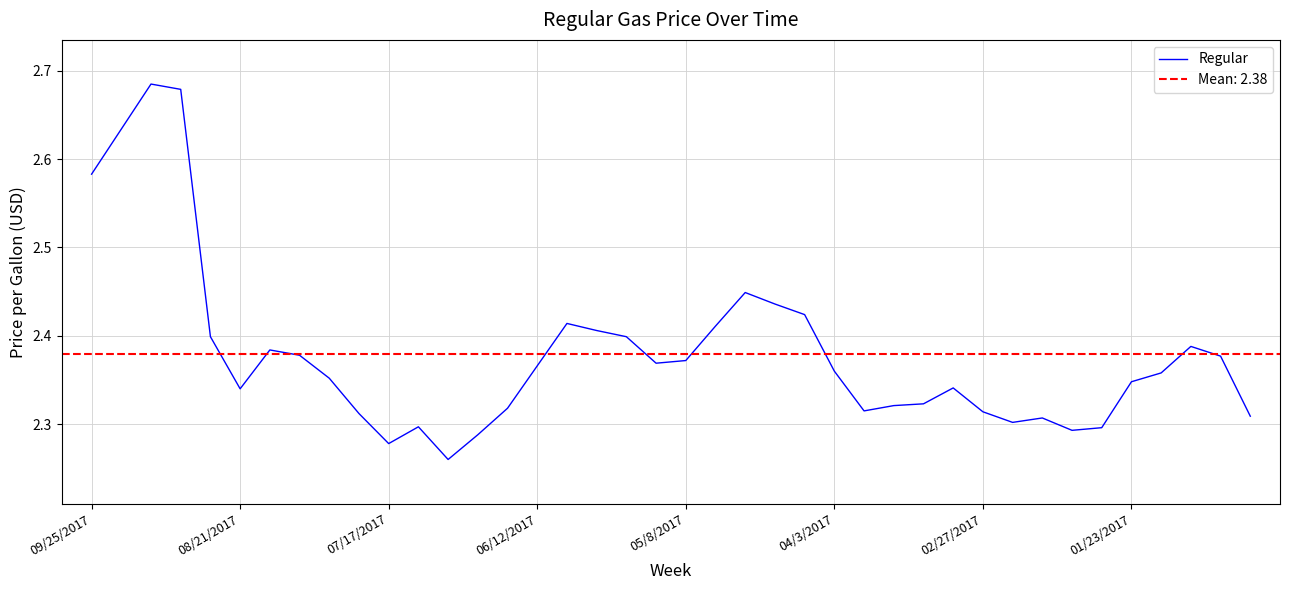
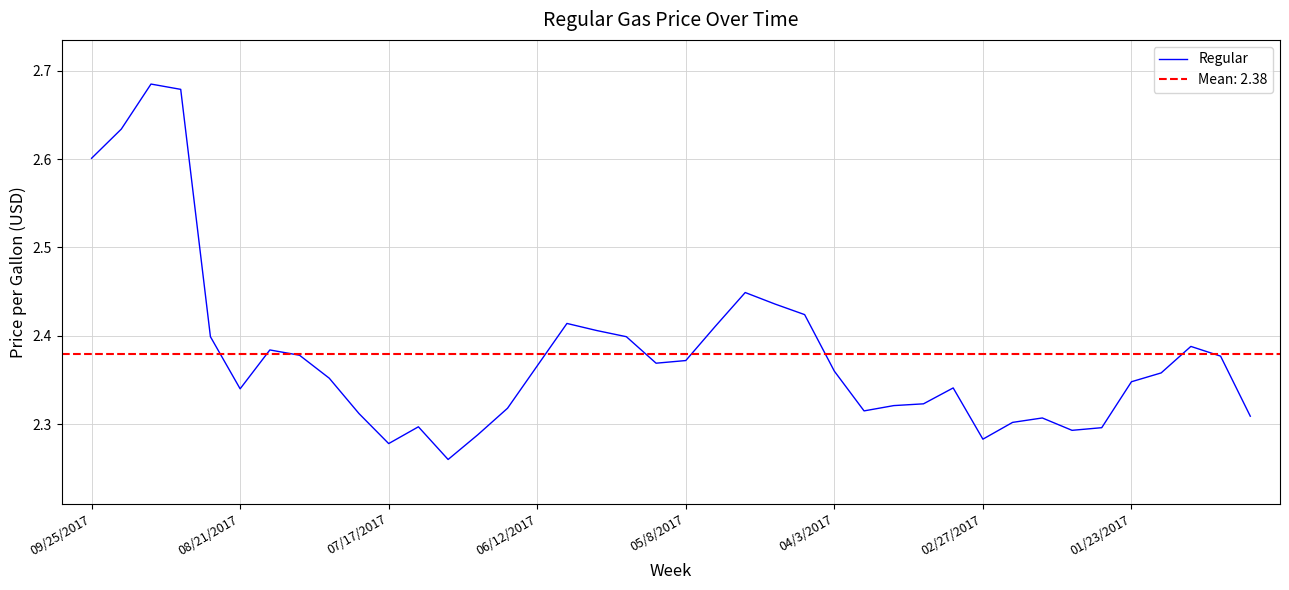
09/25/2017: 2.58 -> 2.60
02/27/2017: 2.31 -> 2.28
